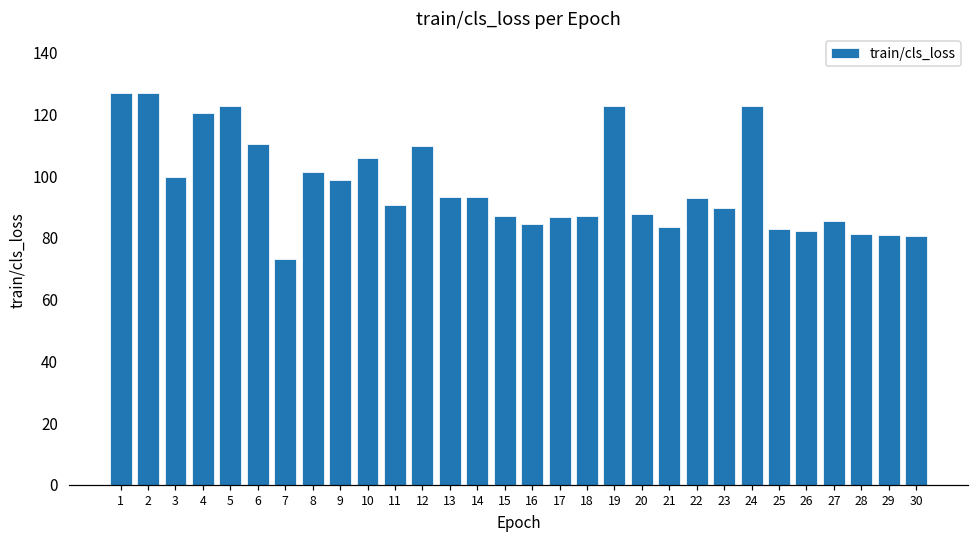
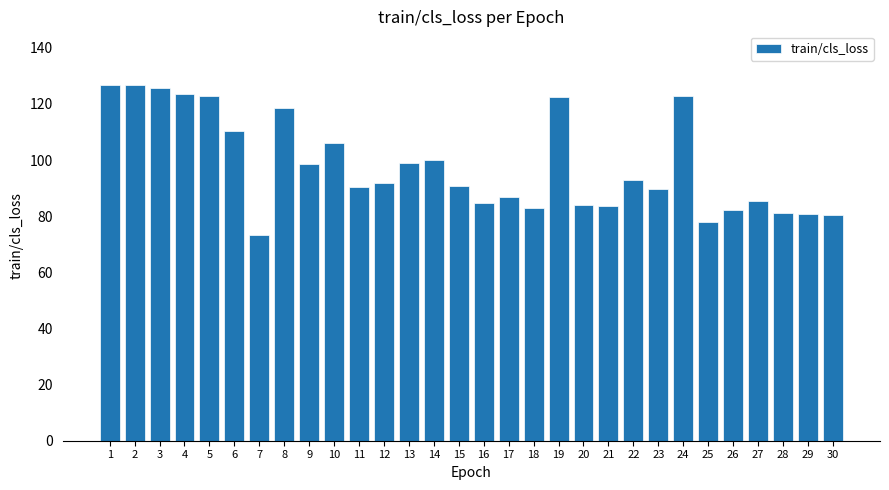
3: 100 -> 126
4: 120 -> 123
8: 101 -> 119
12: 110 -> 92
13: 93 -> 99
14: 93 -> 100
15: 87 -> 91
18: 87 -> 83
20: 88 -> 84
25: 83 -> 78
